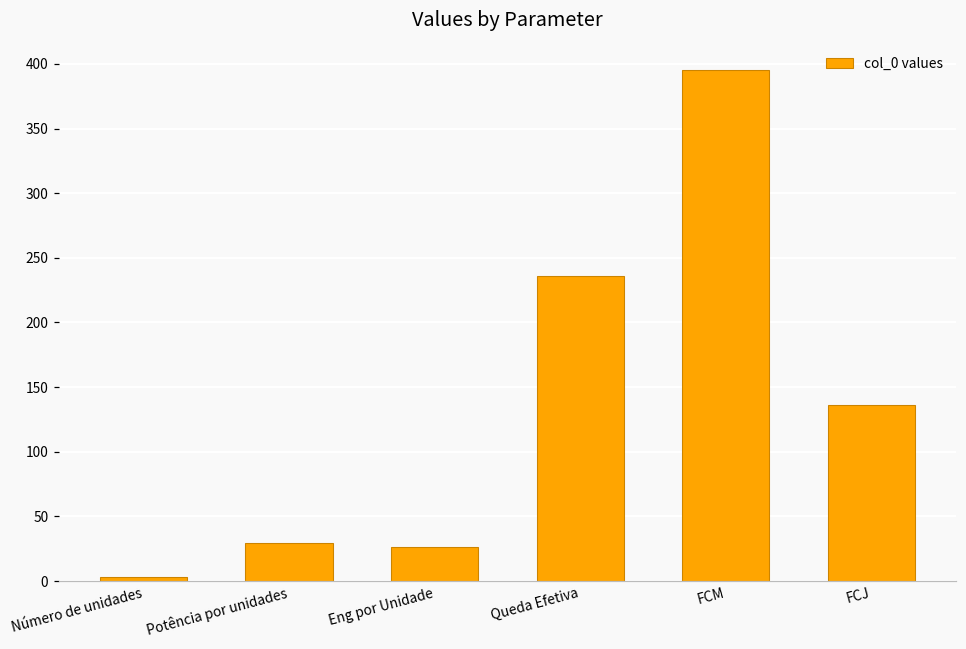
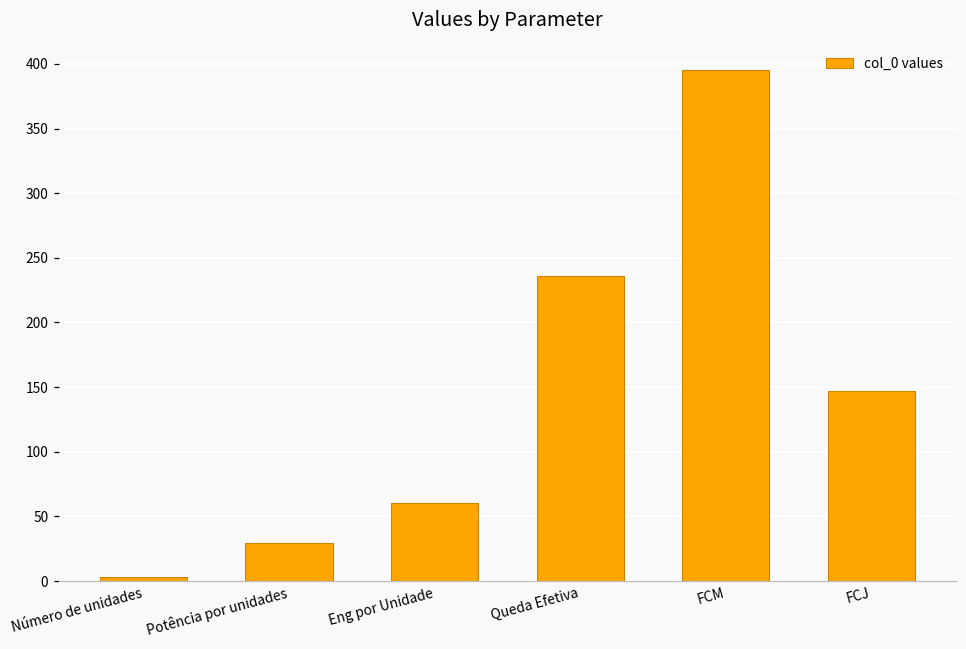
Eng por Unidade: 26 -> 60
FCJ: 136 -> 147
